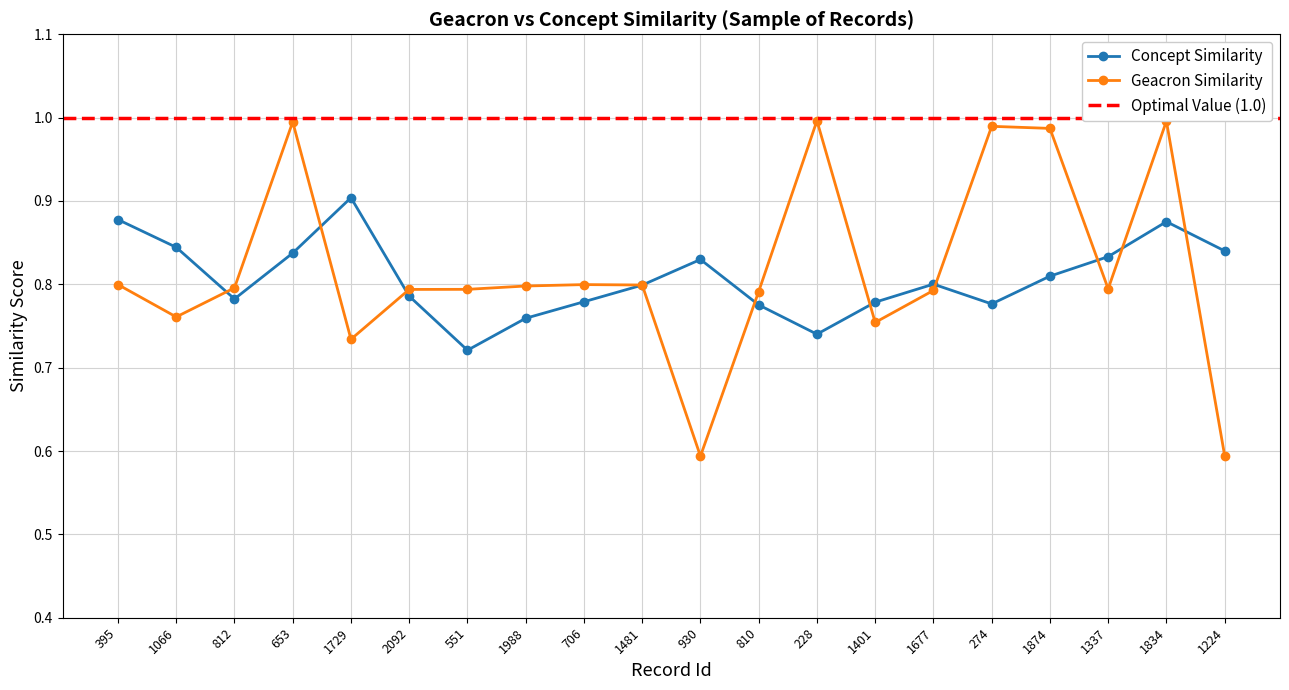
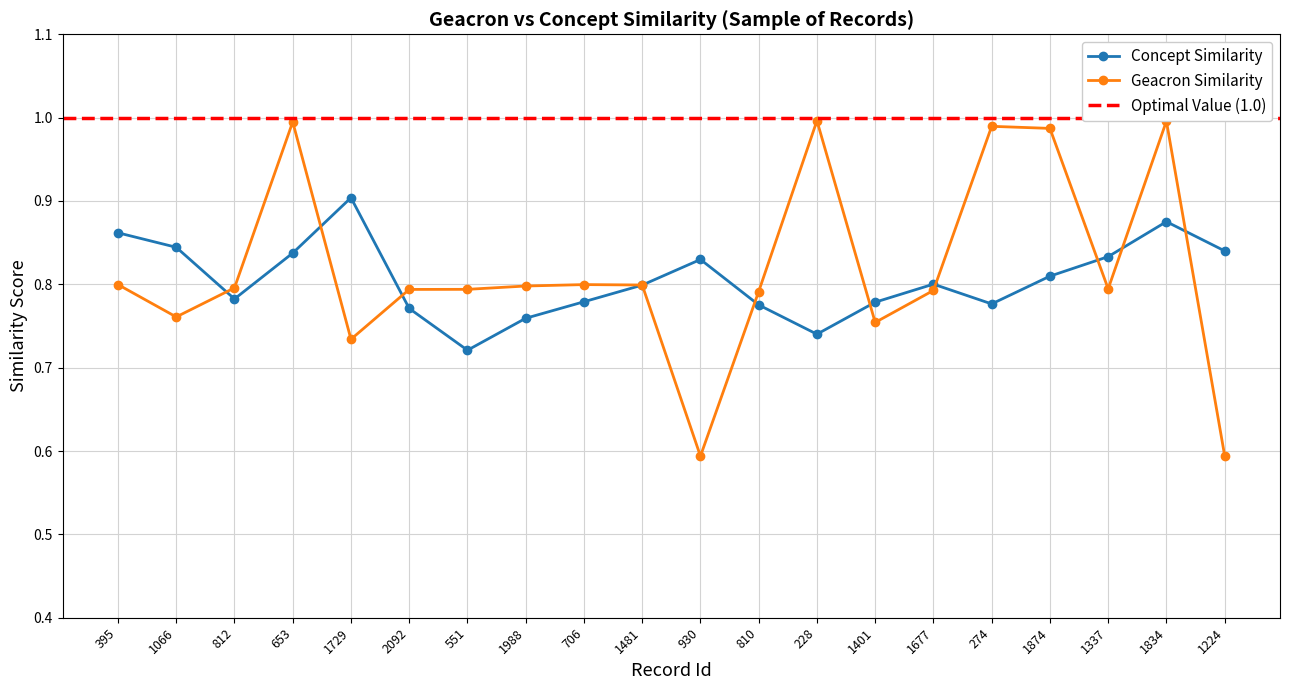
Concept Similarity, 395: 0.88 -> 0.86
Concept Similarity, 2092: 0.79 -> 0.77
